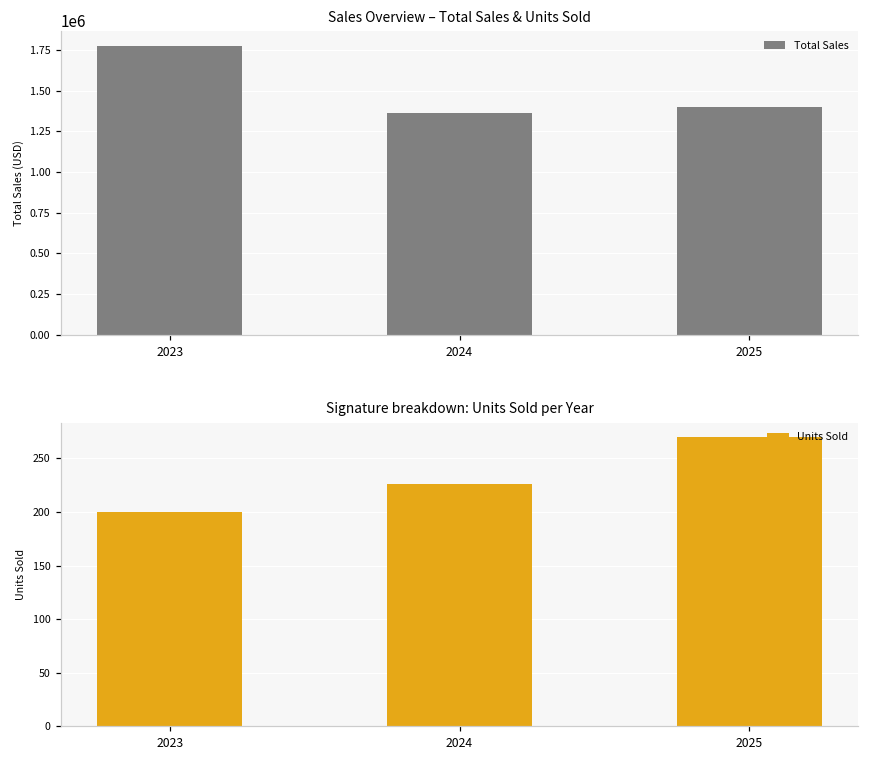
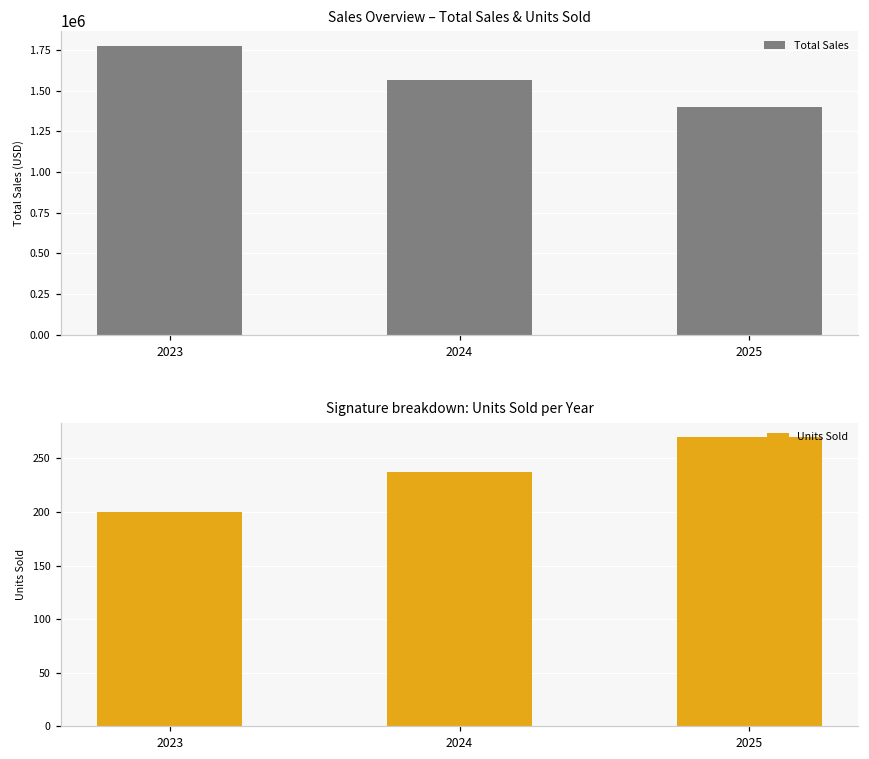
Sales Overview – Total Sales & Units Sold, 2024: 1360000 -> 1570000
Signature breakdown: Units Sold per Year, 2024: 230 -> 240
